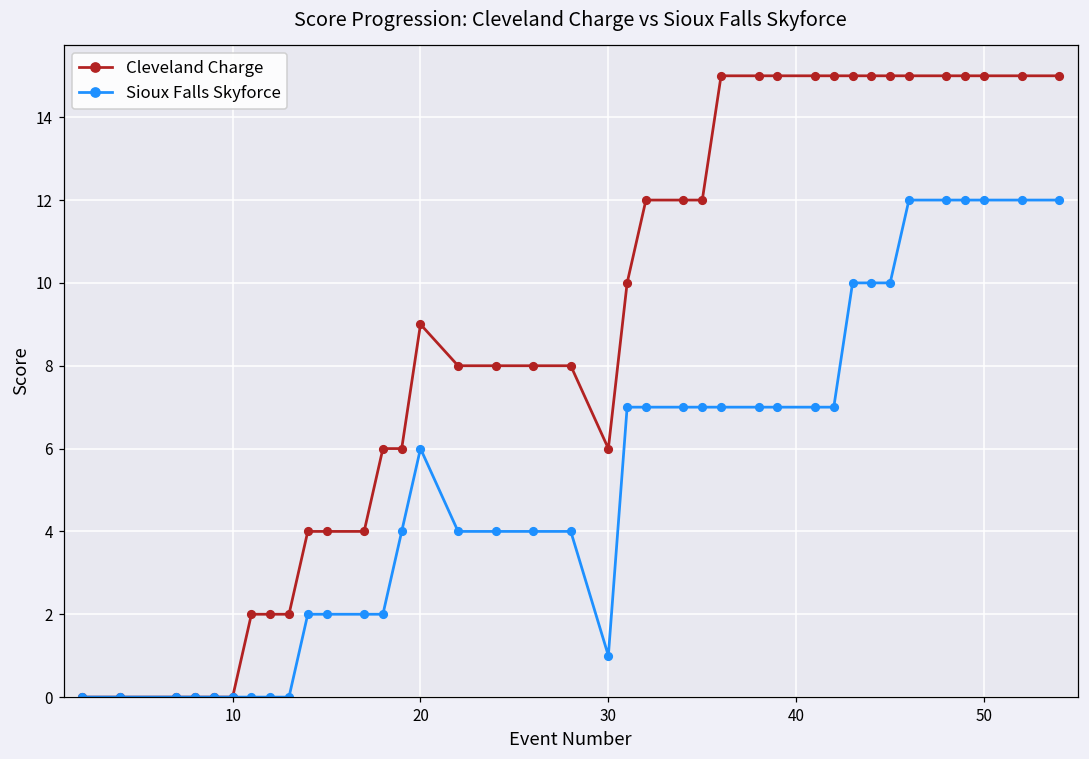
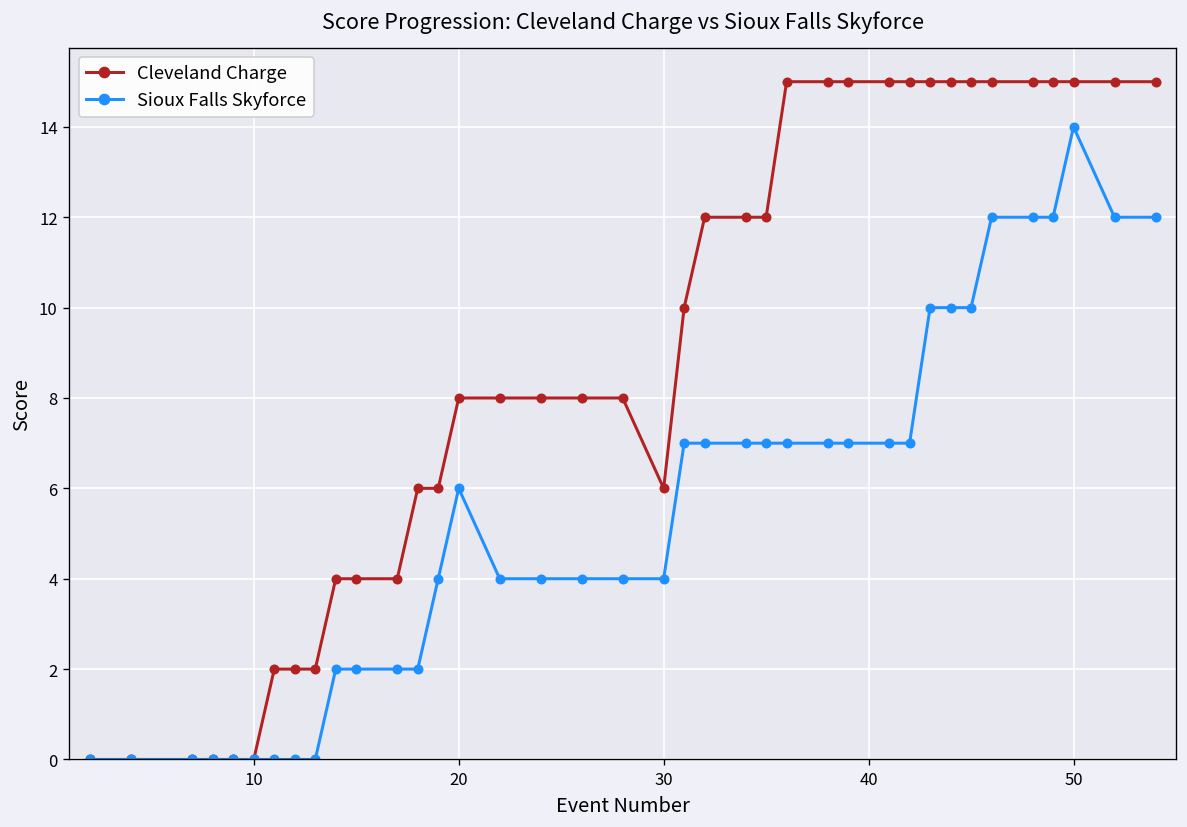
Cleveland Charge, 20: 9 -> 8
Sioux Falls Skyforce, 30: 1 -> 4
Sioux Falls Skyforce, 50: 12 -> 14
